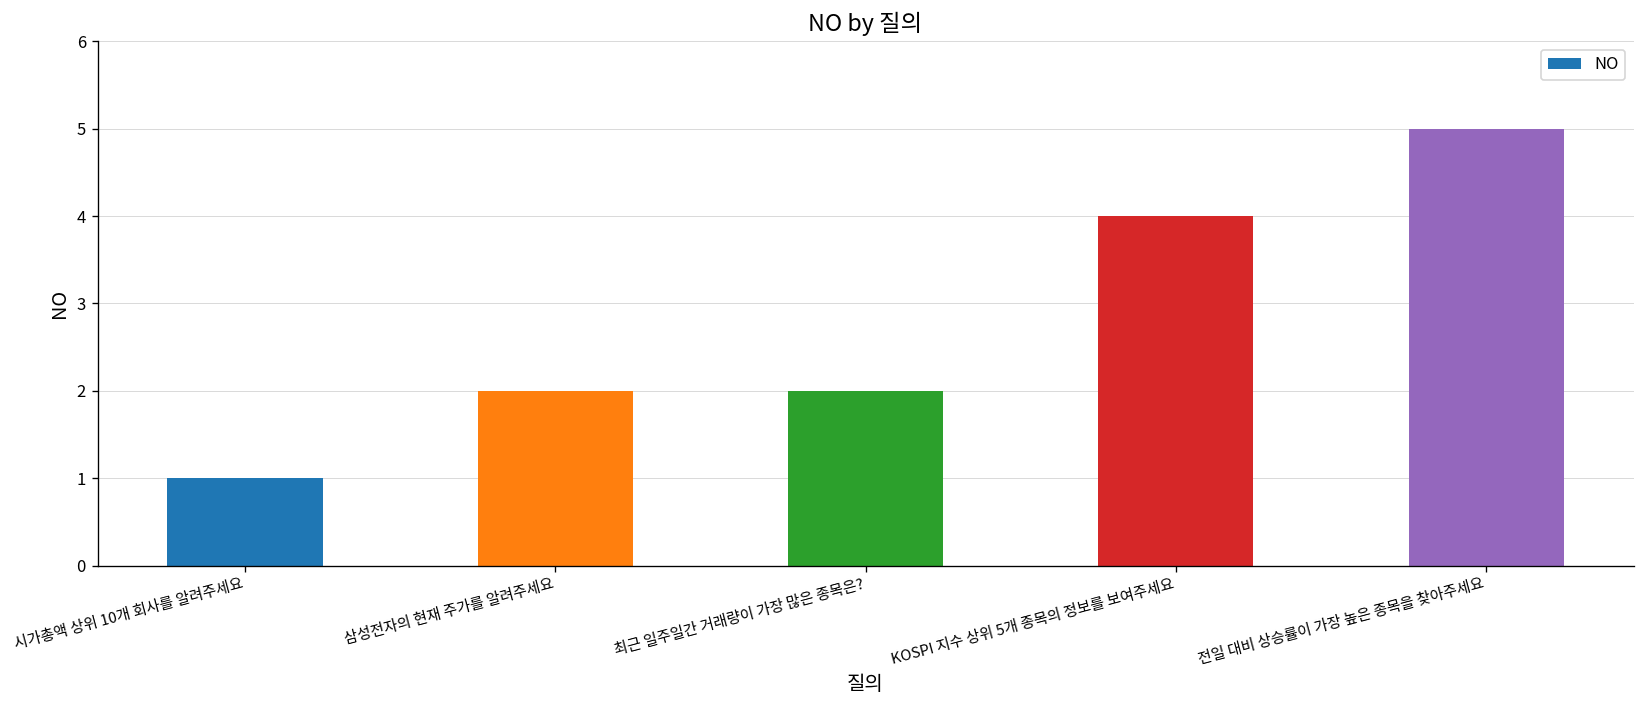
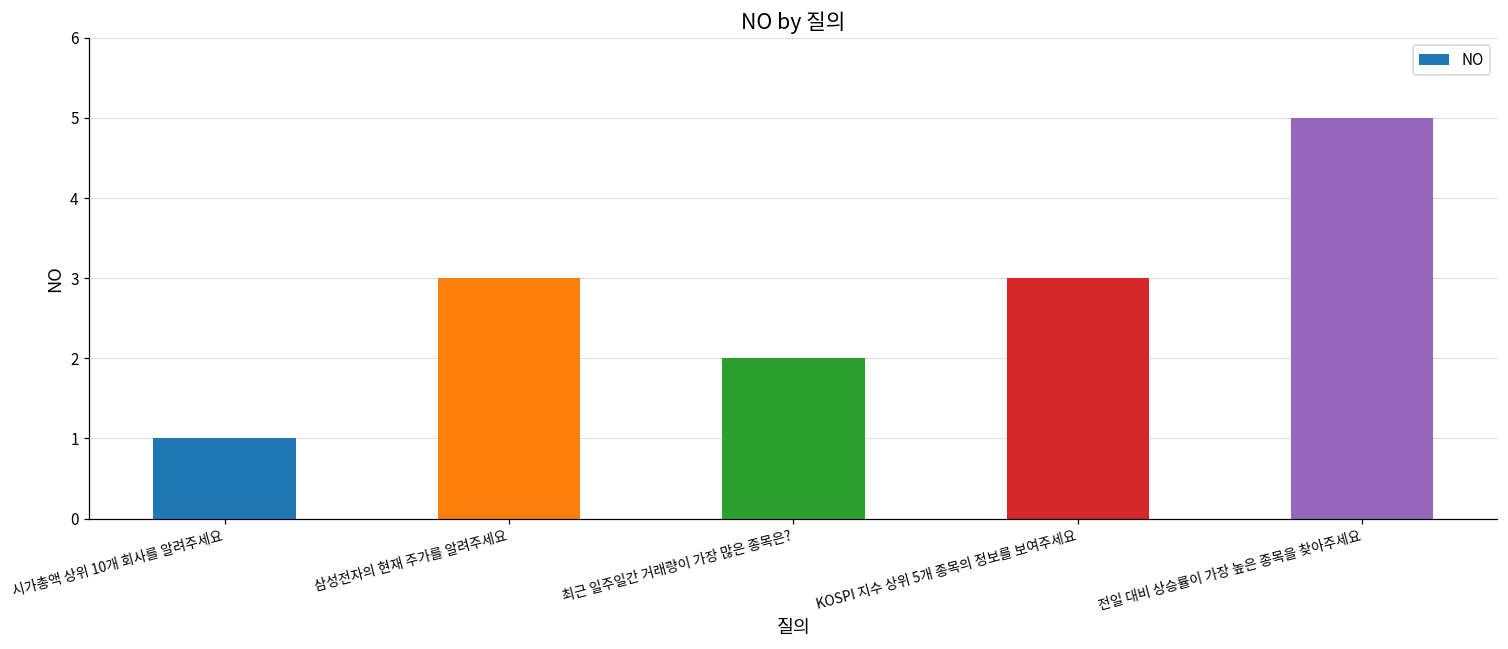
삼성전자의 현재 주가를 알려주세요: 2 -> 3
KOSPI 지수 상위 5개 종목의 정보를 보여주세요: 4 -> 3
